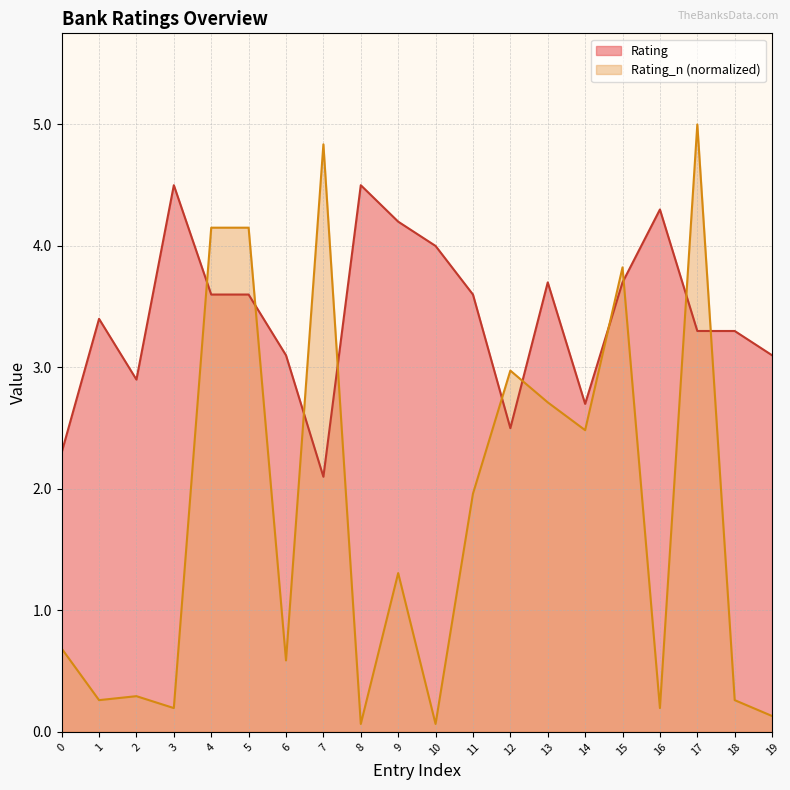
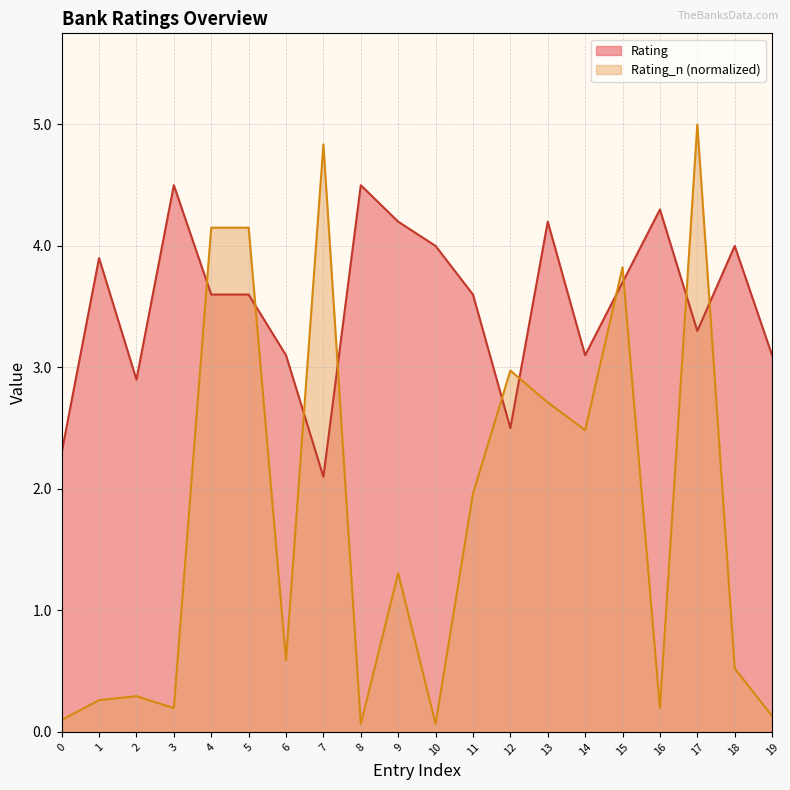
Rating_n (normalized), 0: 0.69 -> 0.10
Rating, 1: 3.4 -> 3.9
Rating, 13: 3.7 -> 4.2
Rating, 14: 2.7 -> 3.1
Rating, 18: 3.3 -> 4.0
Rating_n (normalized), 18: 0.26 -> 0.52
